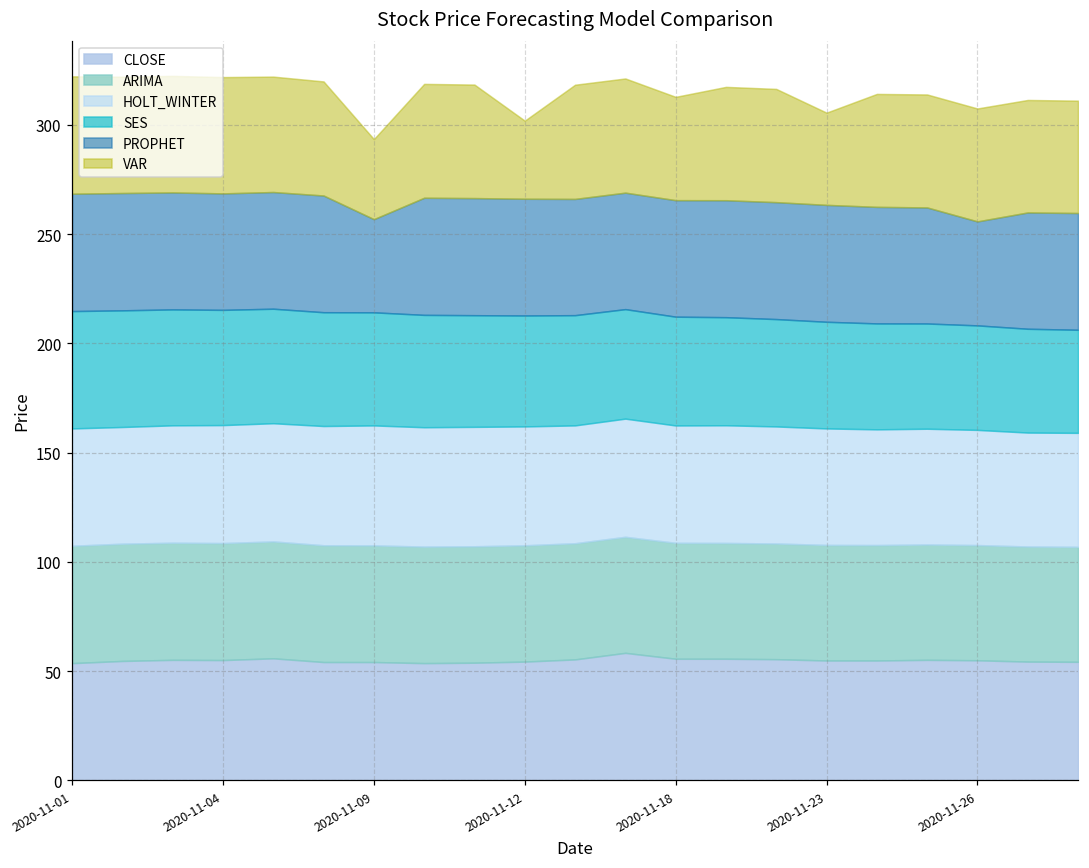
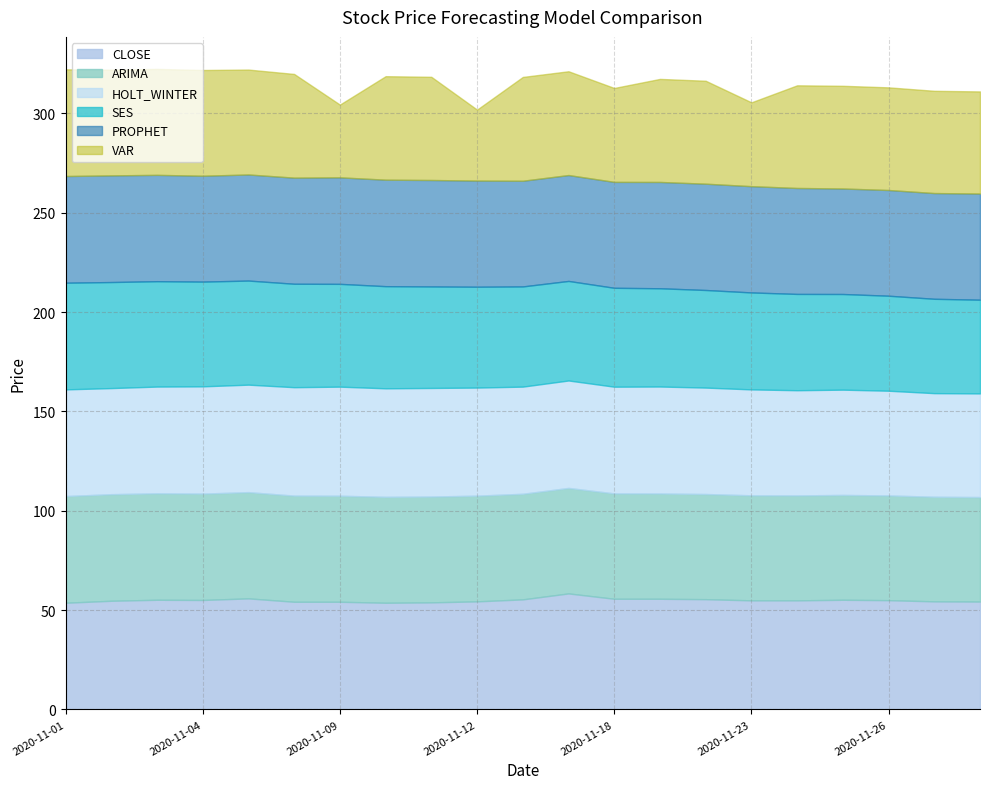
PROPHET, 2020-11-09: 43 -> 54
PROPHET, 2020-11-26: 48 -> 53
